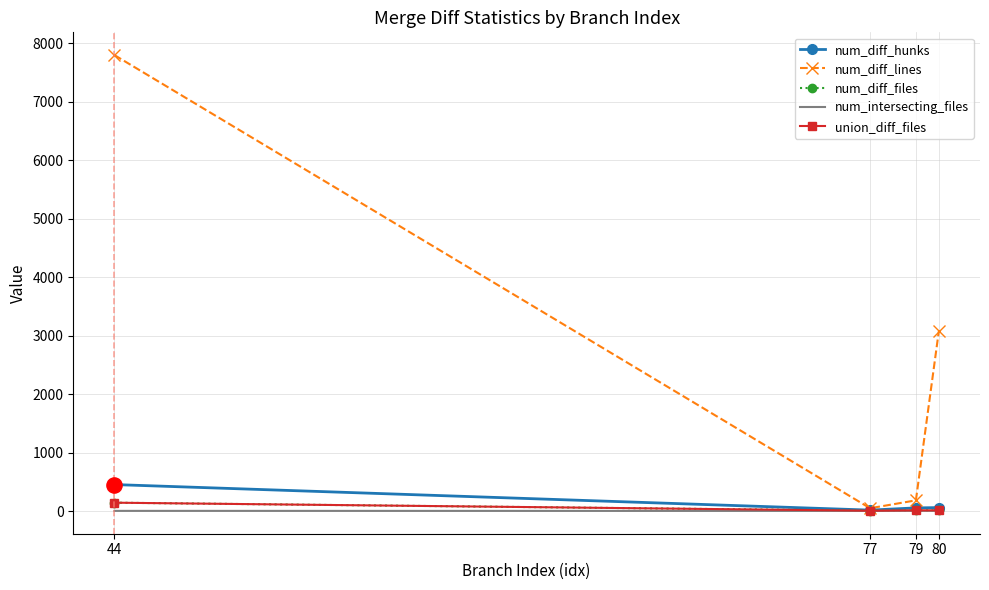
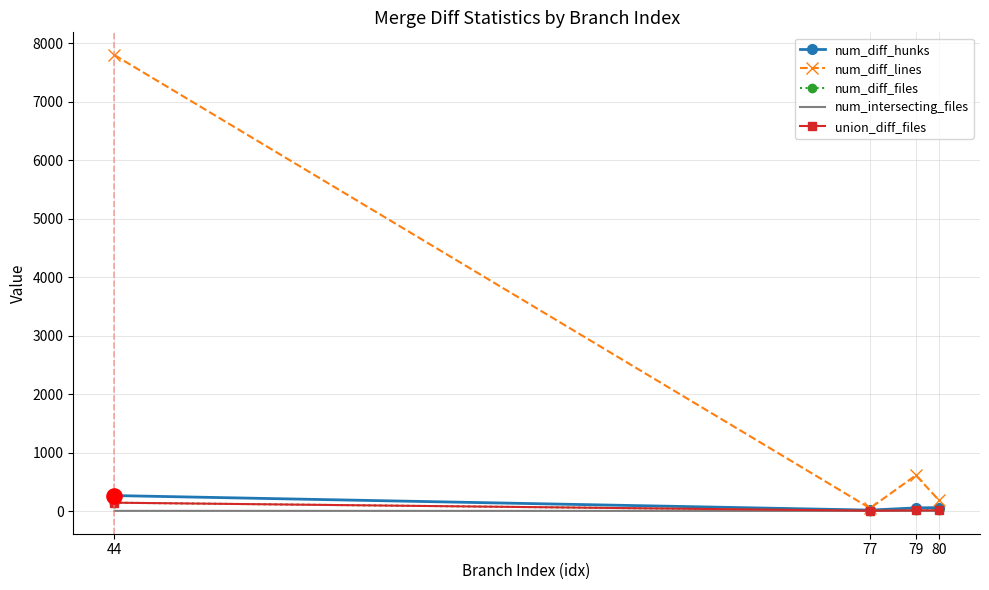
num_diff_hunks, 44: 500 -> 300
num_diff_lines, 79: 200 -> 600
num_diff_lines, 80: 3100 -> 200
